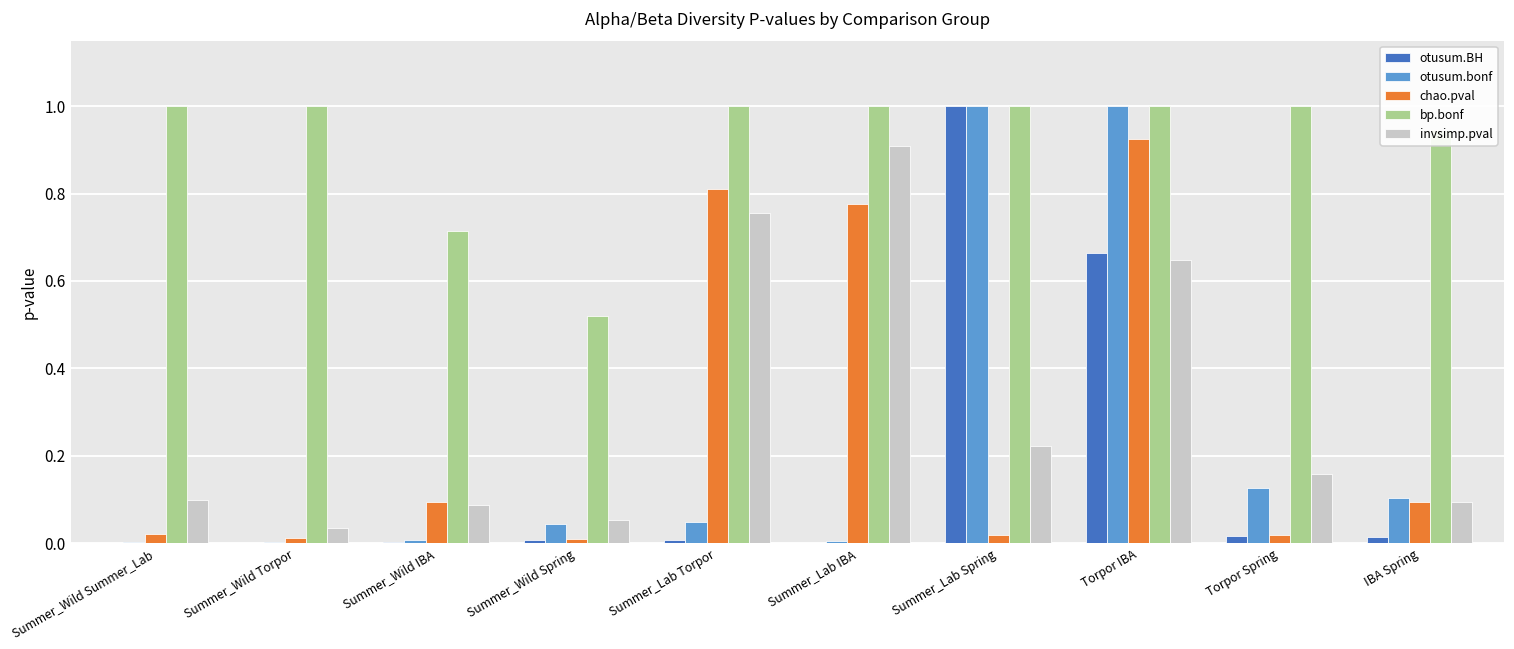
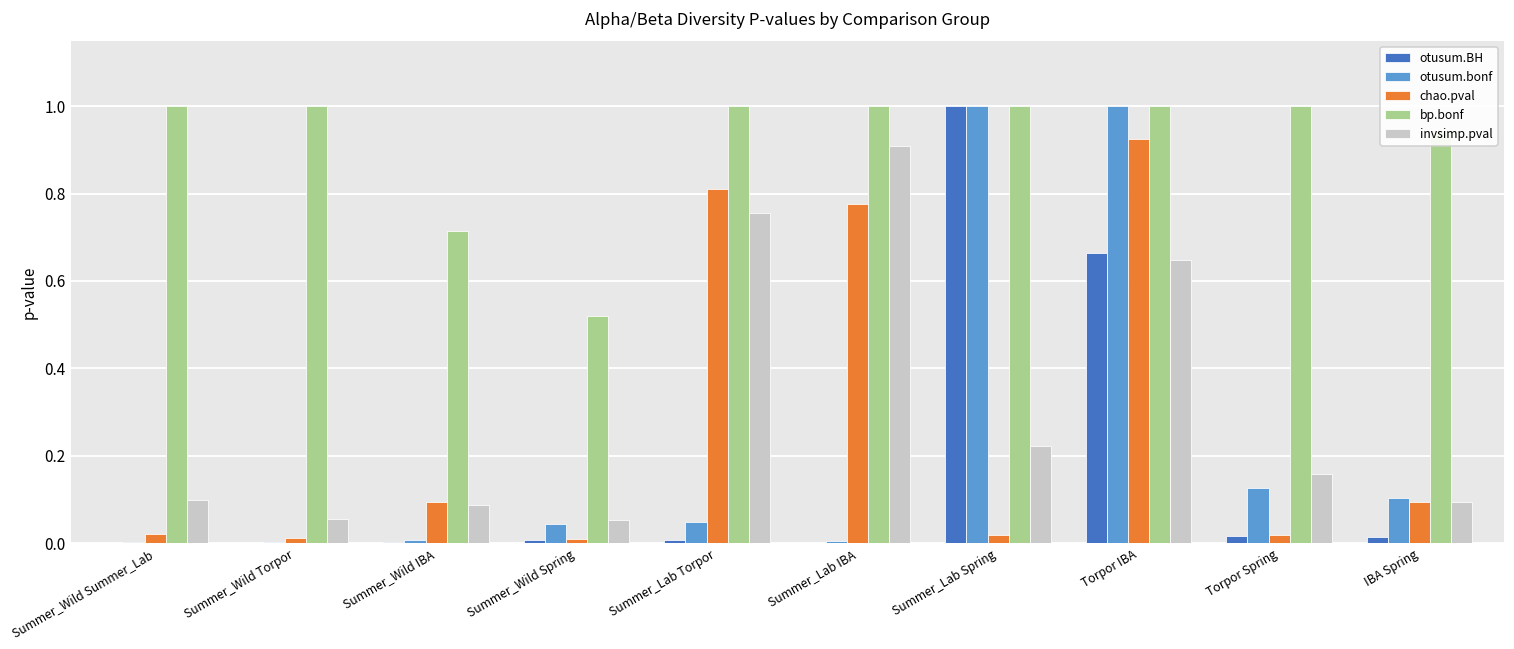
invsimp.pval, Summer_Wild Torpor: 0.04 -> 0.06
